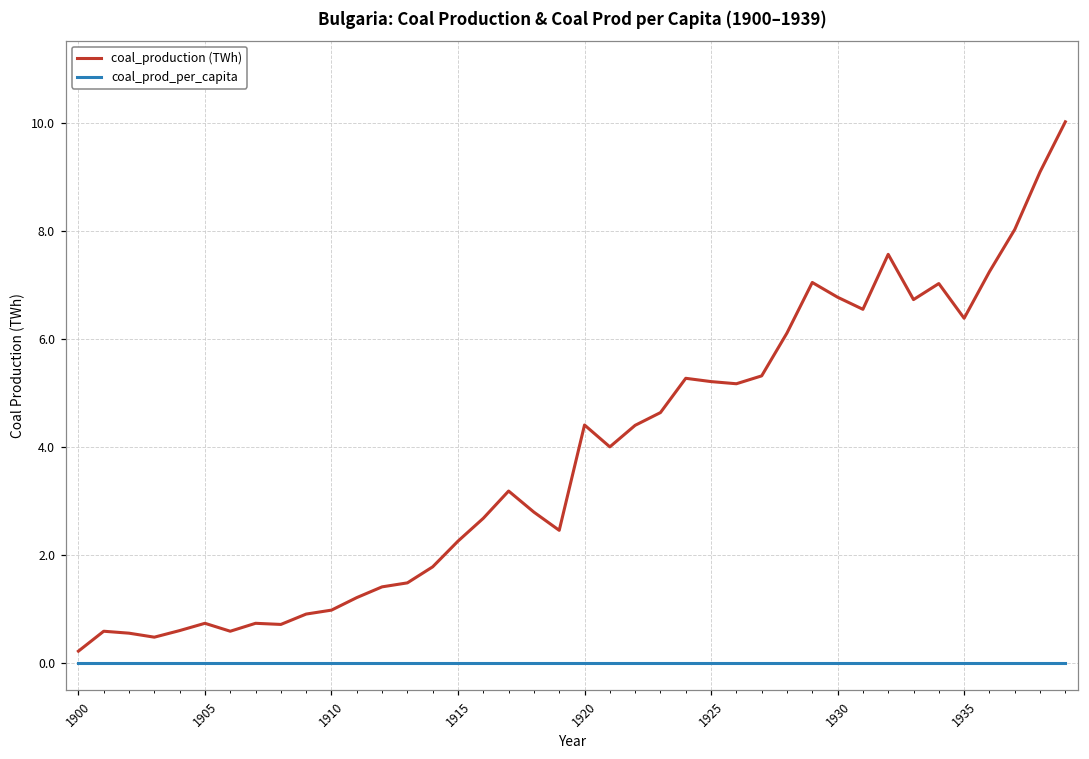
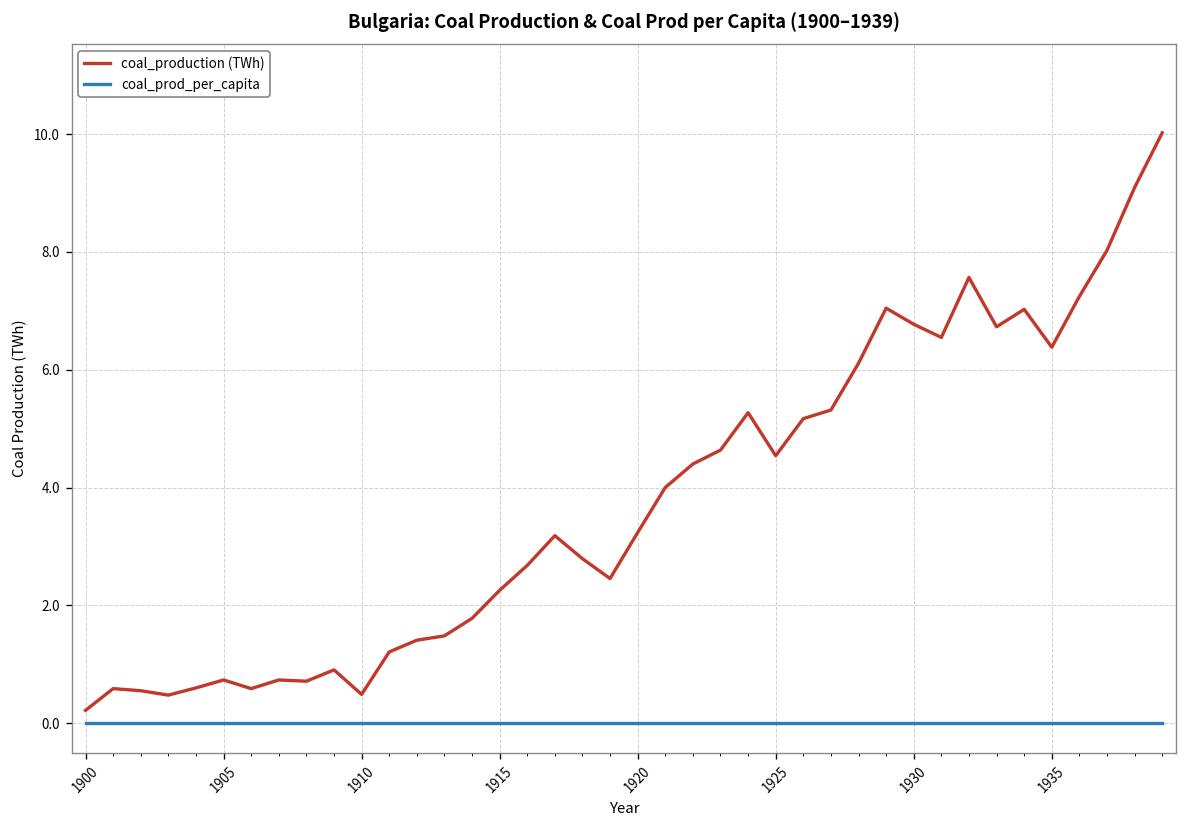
coal_production (TWh), 1910: 1.0 -> 0.5
coal_production (TWh), 1920: 4.4 -> 3.2
coal_production (TWh), 1925: 5.2 -> 4.5
